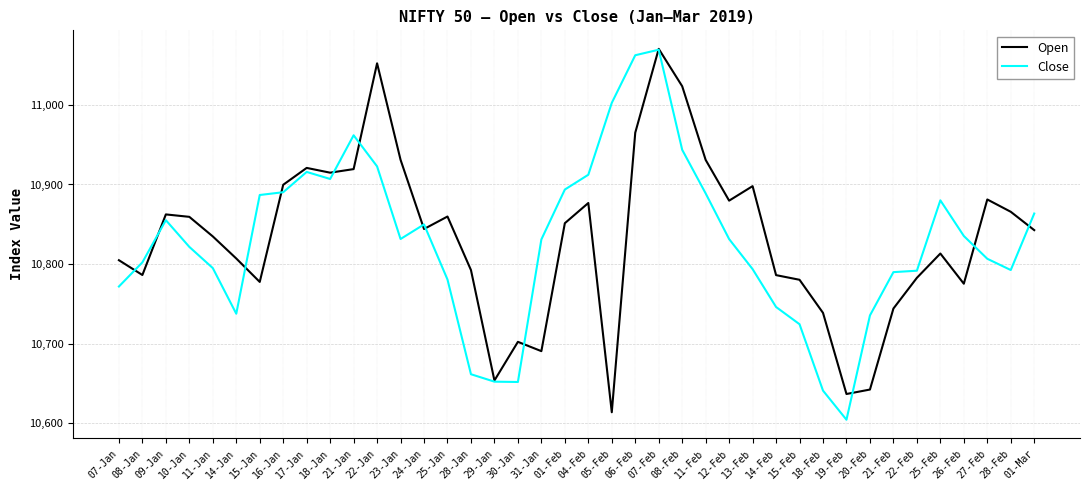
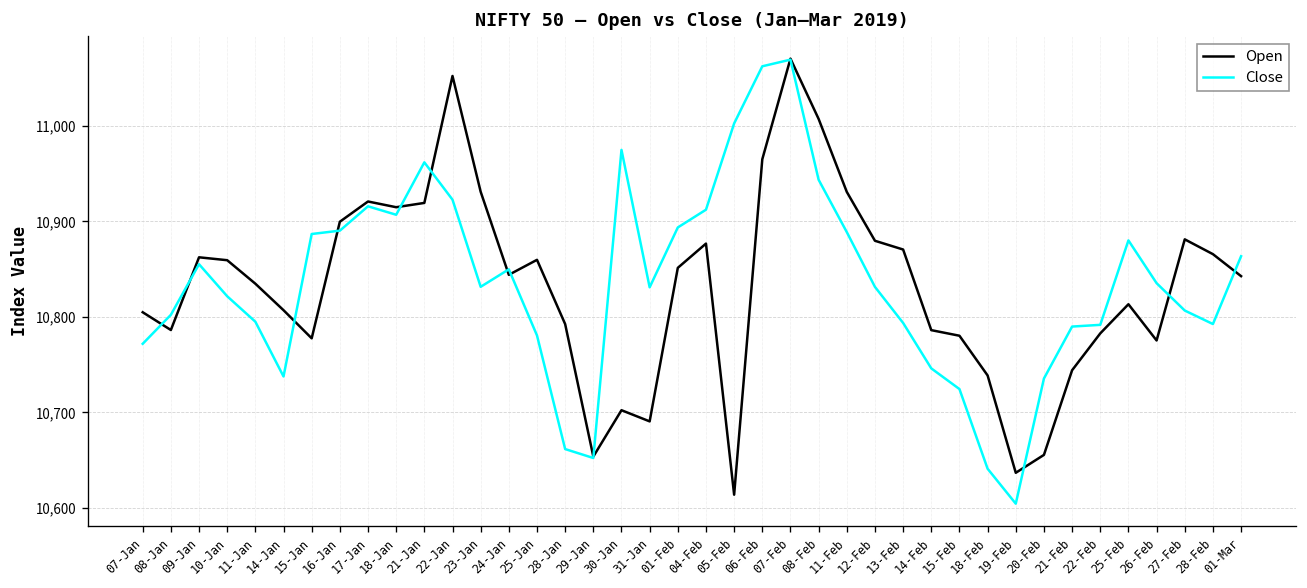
Close, 30-Jan: 10,650 -> 10,970
Open, 08-Feb: 11,020 -> 11,010
Open, 13-Feb: 10,900 -> 10,870
Open, 20-Feb: 10,640 -> 10,660
